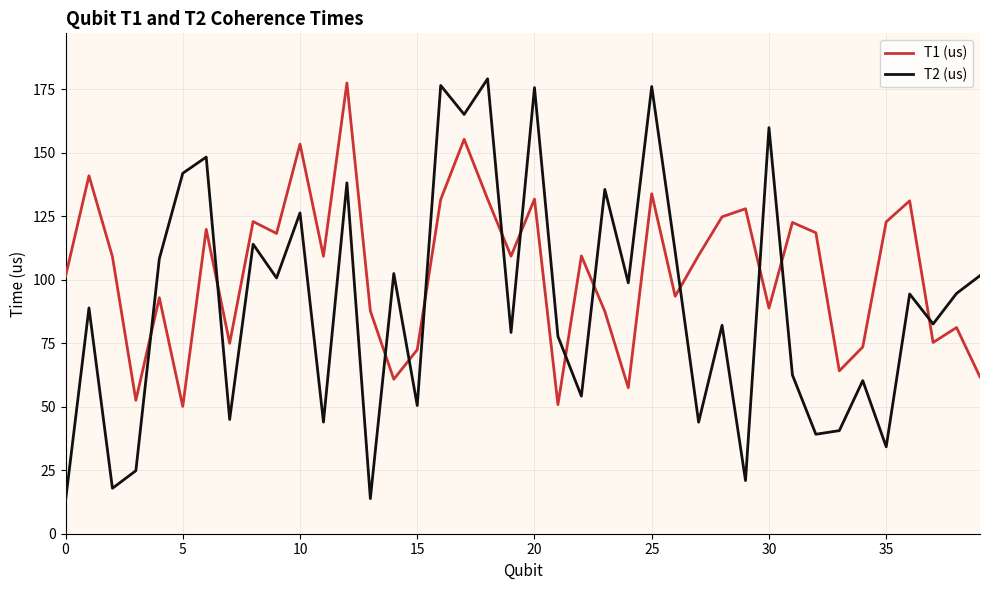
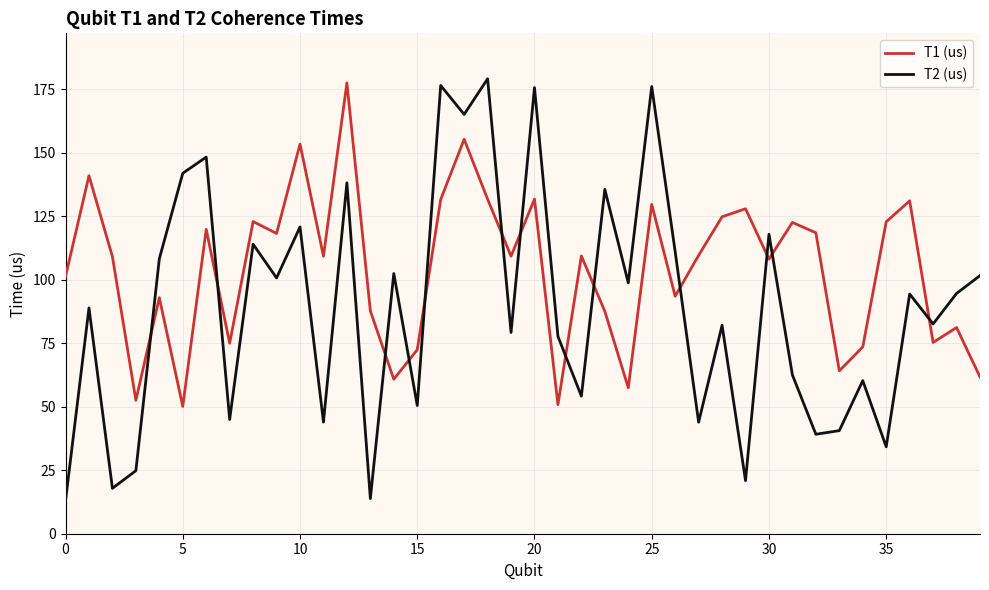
T2 (us), 10: 126 -> 121
T1 (us), 25: 134 -> 130
T1 (us), 30: 89 -> 108
T2 (us), 30: 160 -> 118
